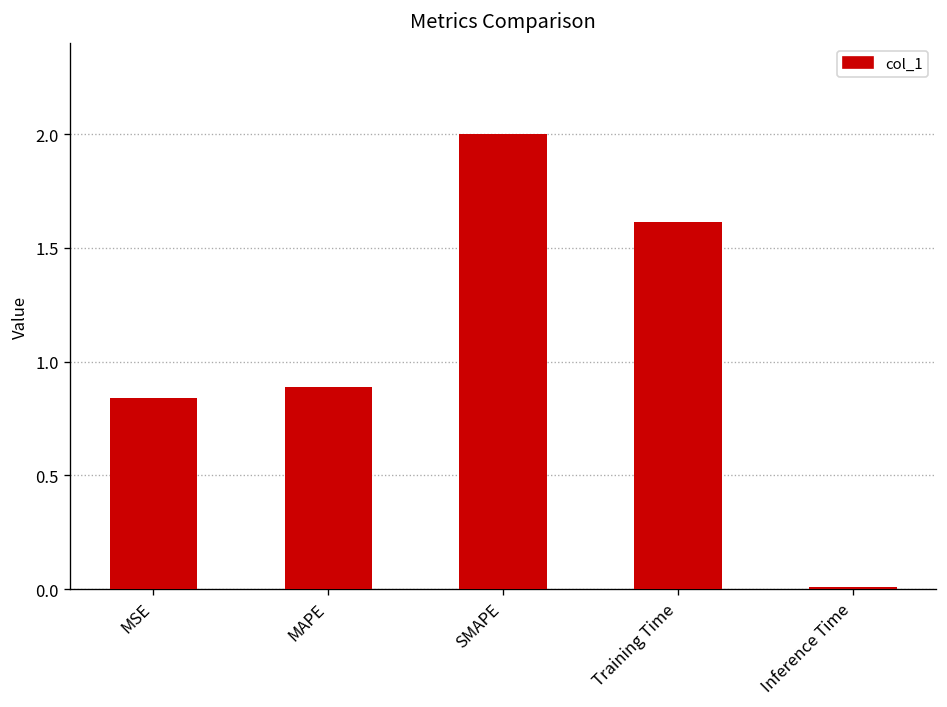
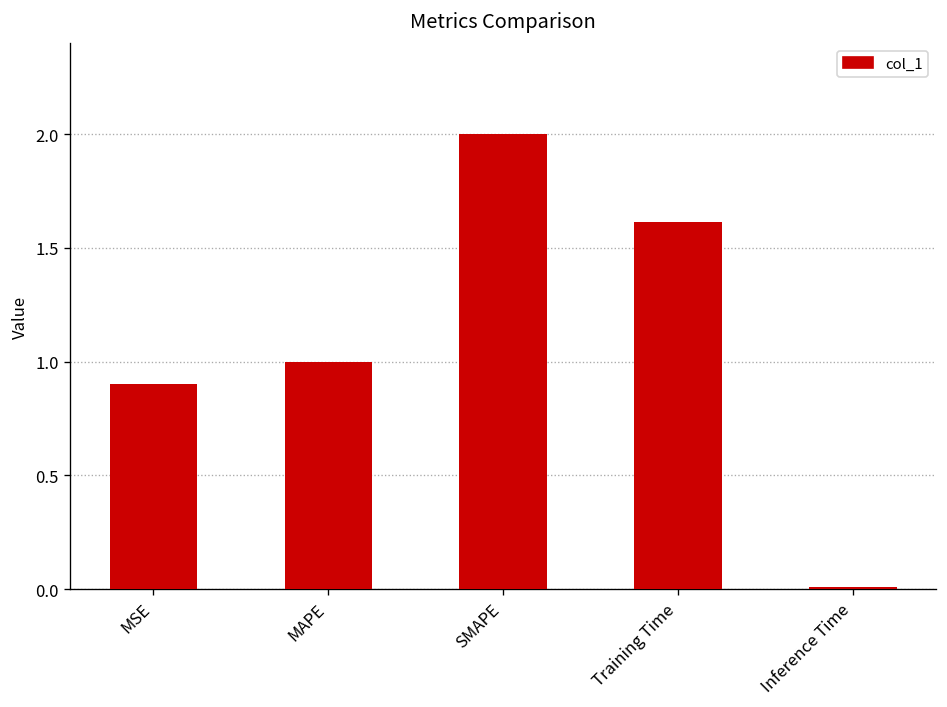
MSE: 0.84 -> 0.90
MAPE: 0.89 -> 1.00
